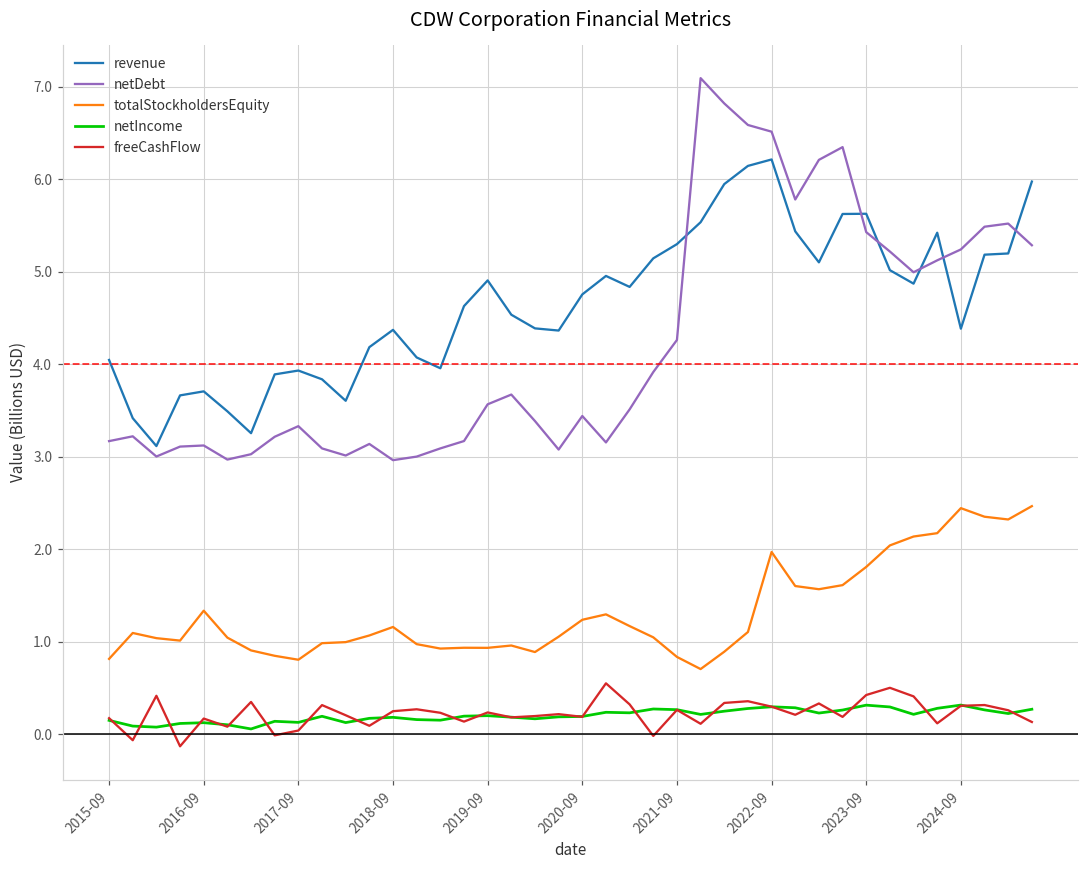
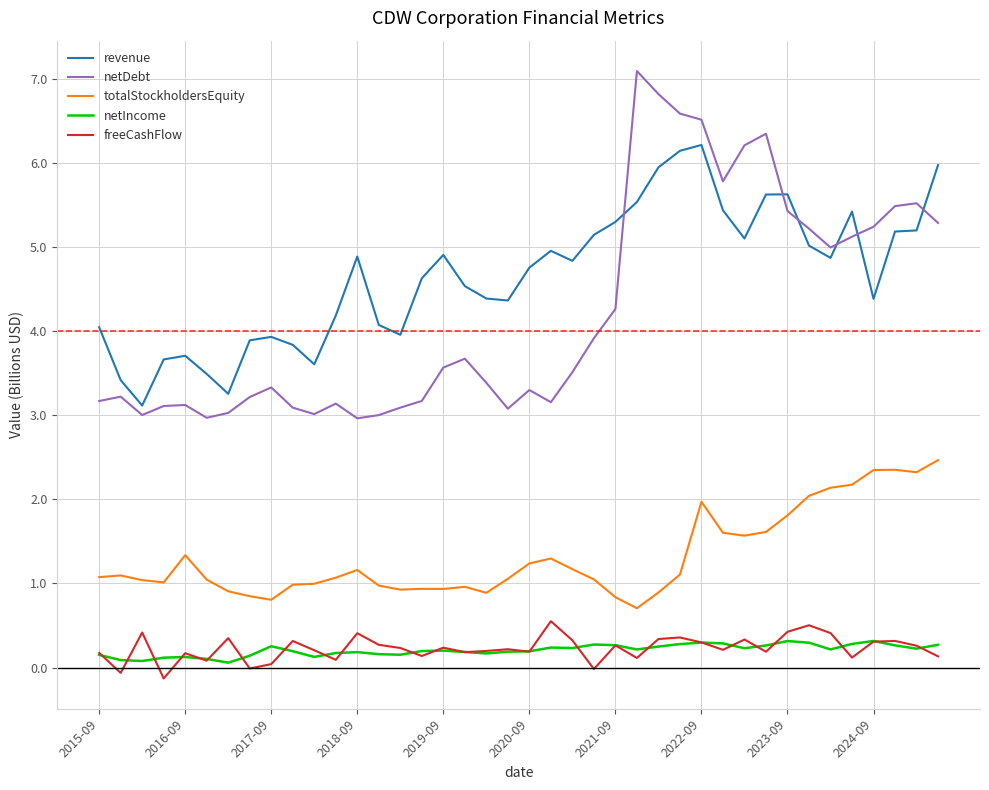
totalStockholdersEquity, 2015-09: 0.8 -> 1.1
netIncome, 2017-09: 0.1 -> 0.3
revenue, 2018-09: 4.4 -> 4.9
freeCashFlow, 2018-09: 0.3 -> 0.4
netDebt, 2020-09: 3.4 -> 3.3
totalStockholdersEquity, 2024-09: 2.4 -> 2.3
